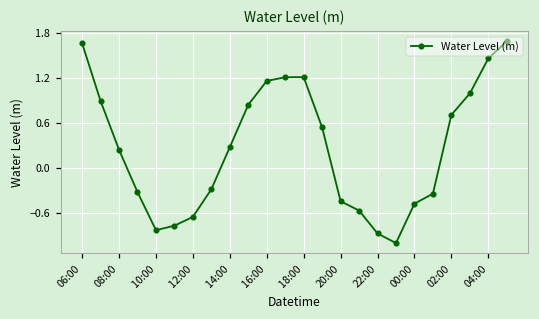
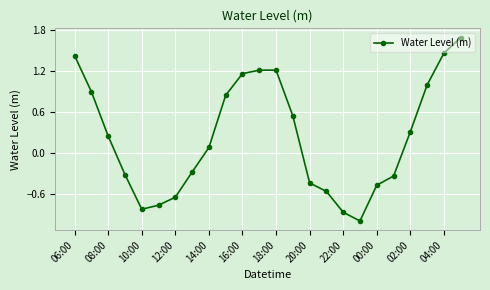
06:00: 1.7 -> 1.4
14:00: 0.3 -> 0.1
02:00: 0.7 -> 0.3
